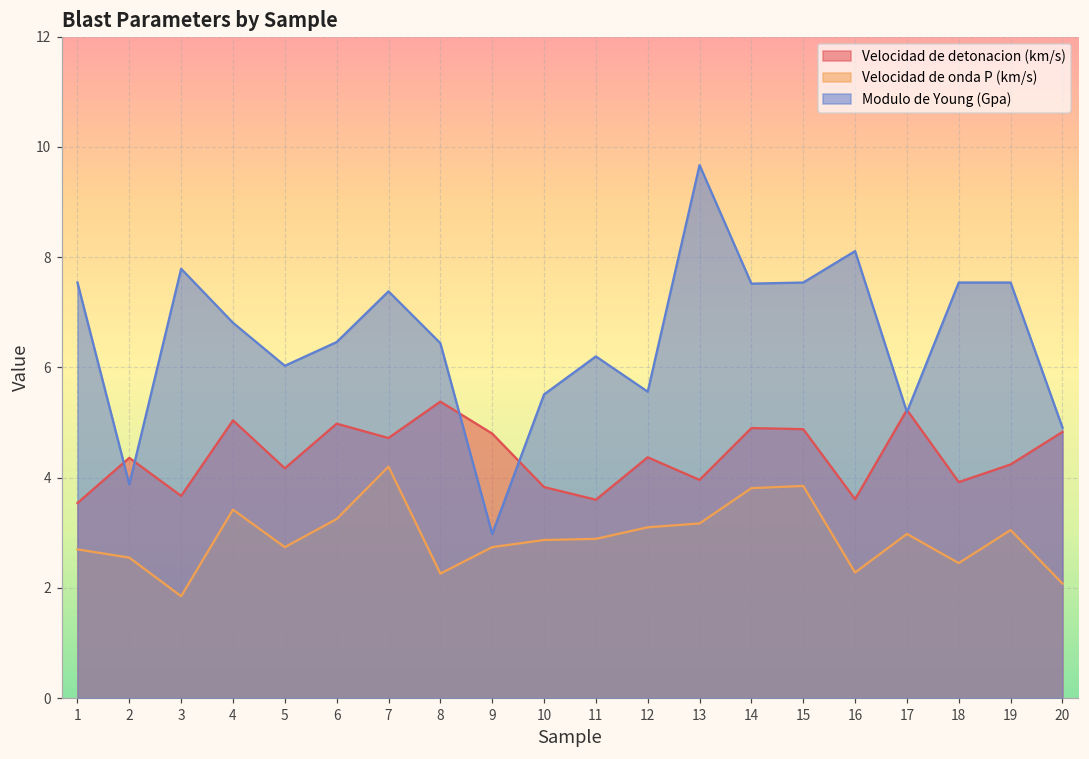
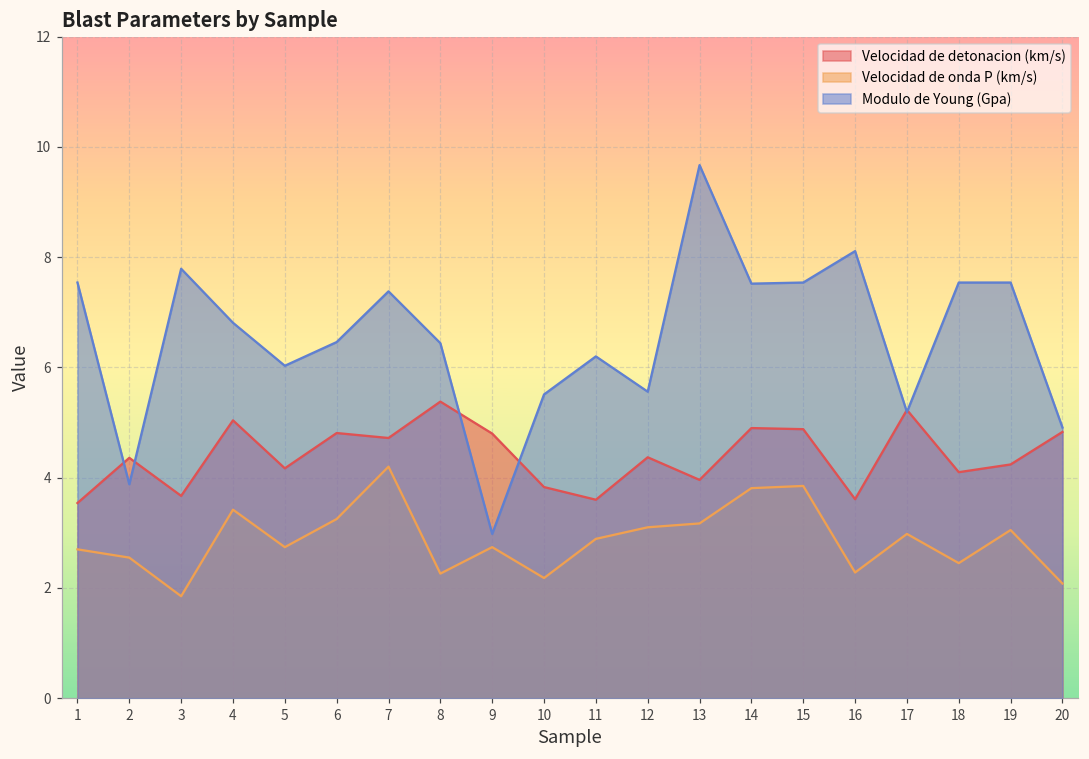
Velocidad de detonacion (km/s), 6: 5.0 -> 4.8
Velocidad de onda P (km/s), 10: 2.9 -> 2.2
Velocidad de detonacion (km/s), 18: 3.9 -> 4.1
